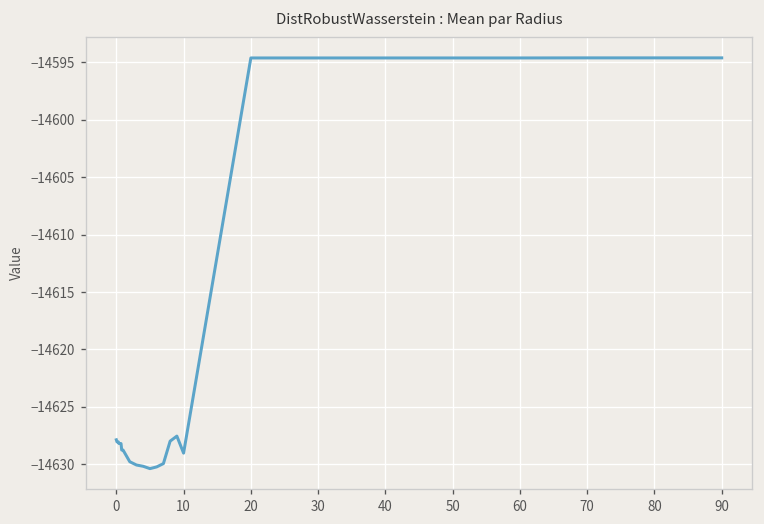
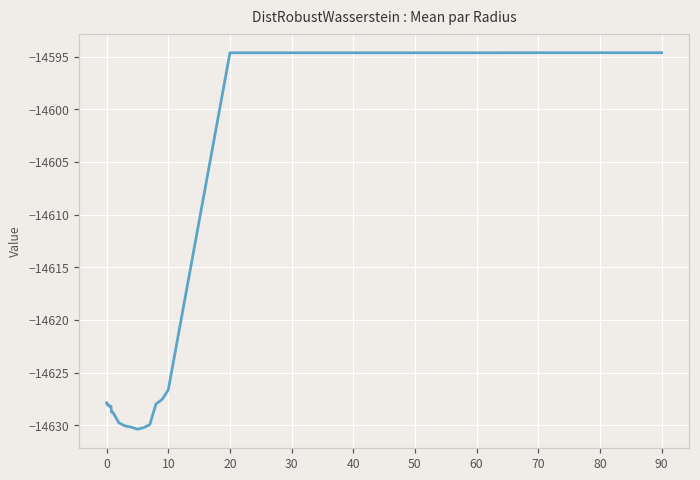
10: -14629 -> -14627
